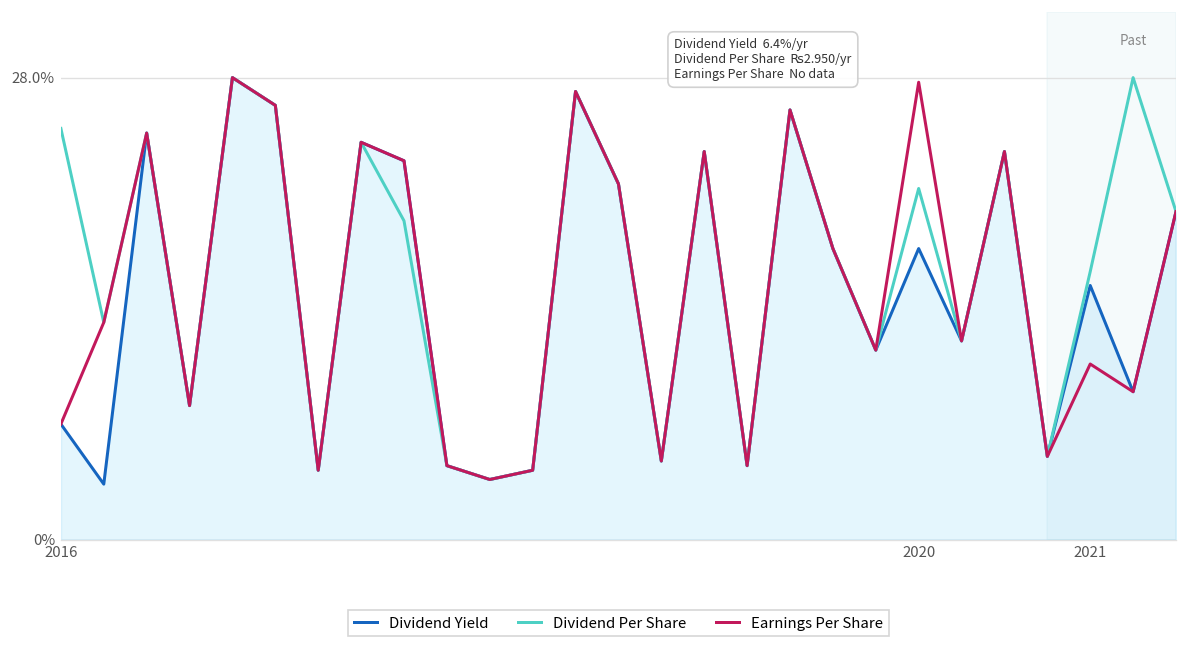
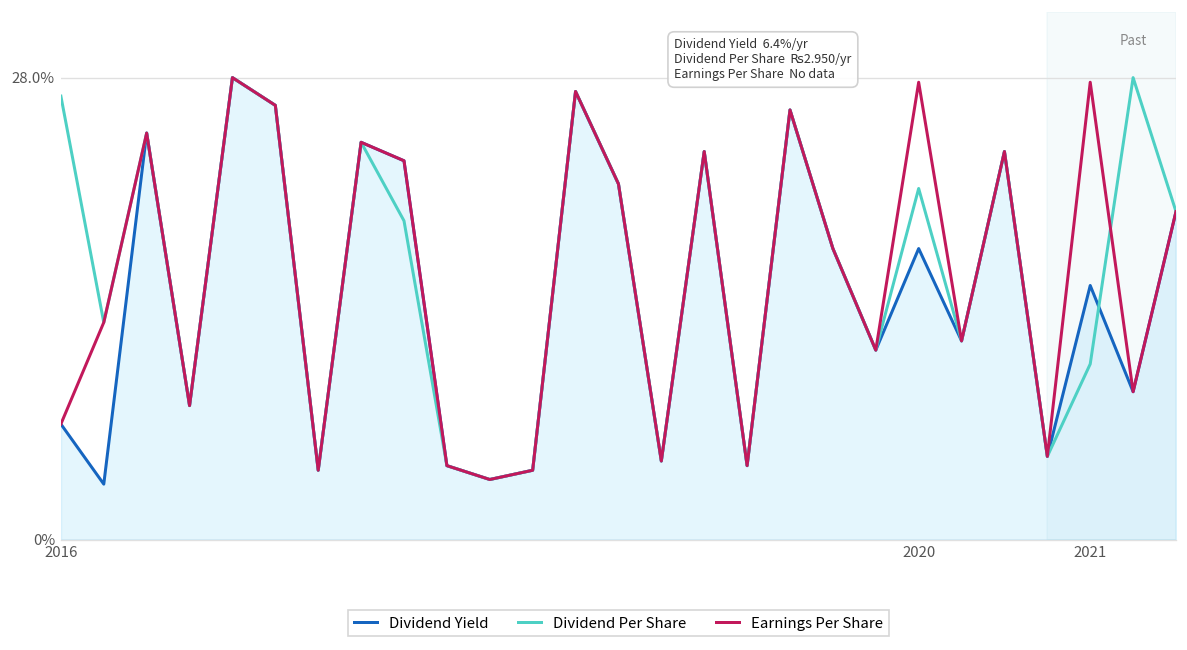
Dividend Per Share, 2016: 24.9% -> 26.9%
Dividend Per Share, 2021: 16.2% -> 10.6%
Earnings Per Share, 2021: 10.6% -> 27.7%
